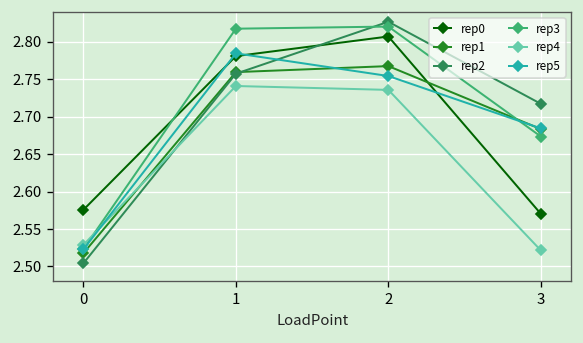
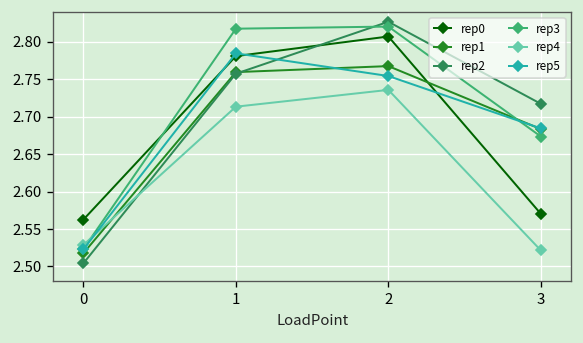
rep0, 0: 2.58 -> 2.56
rep4, 1: 2.74 -> 2.71
